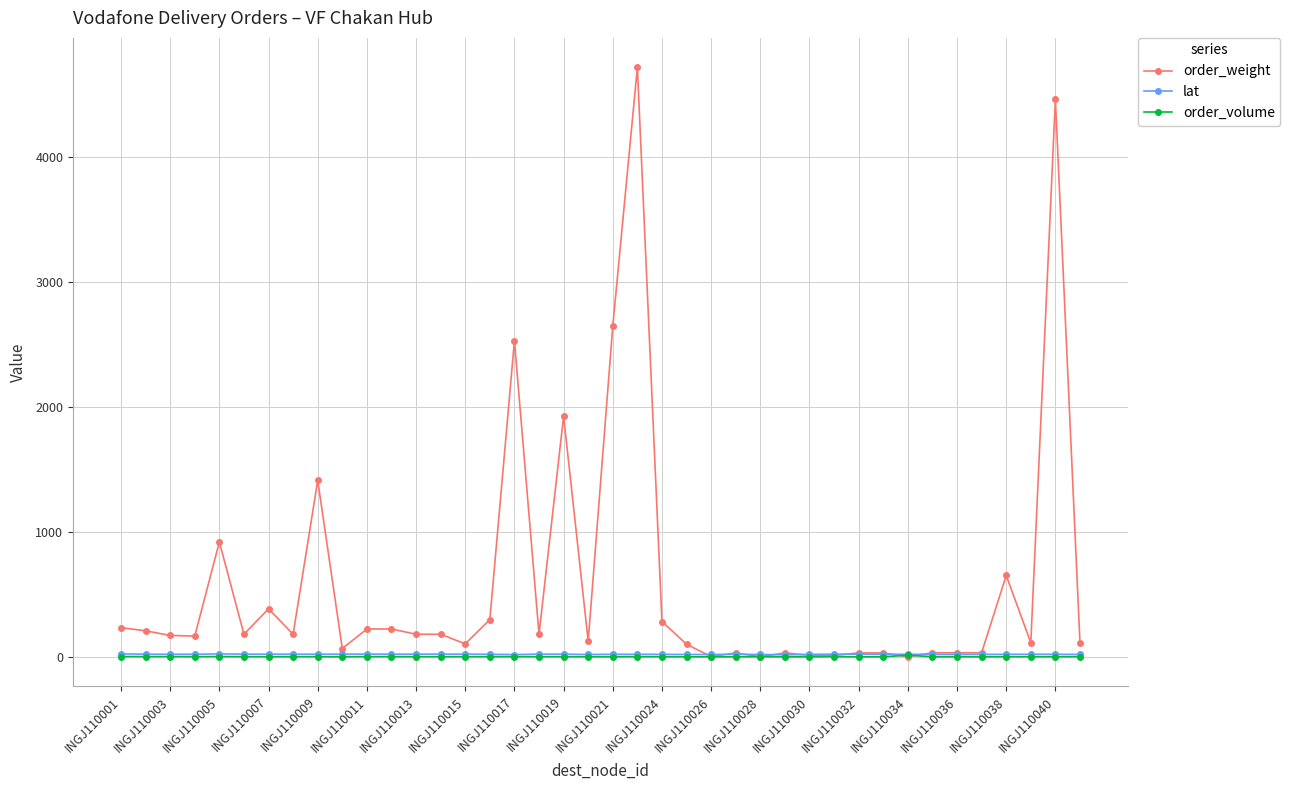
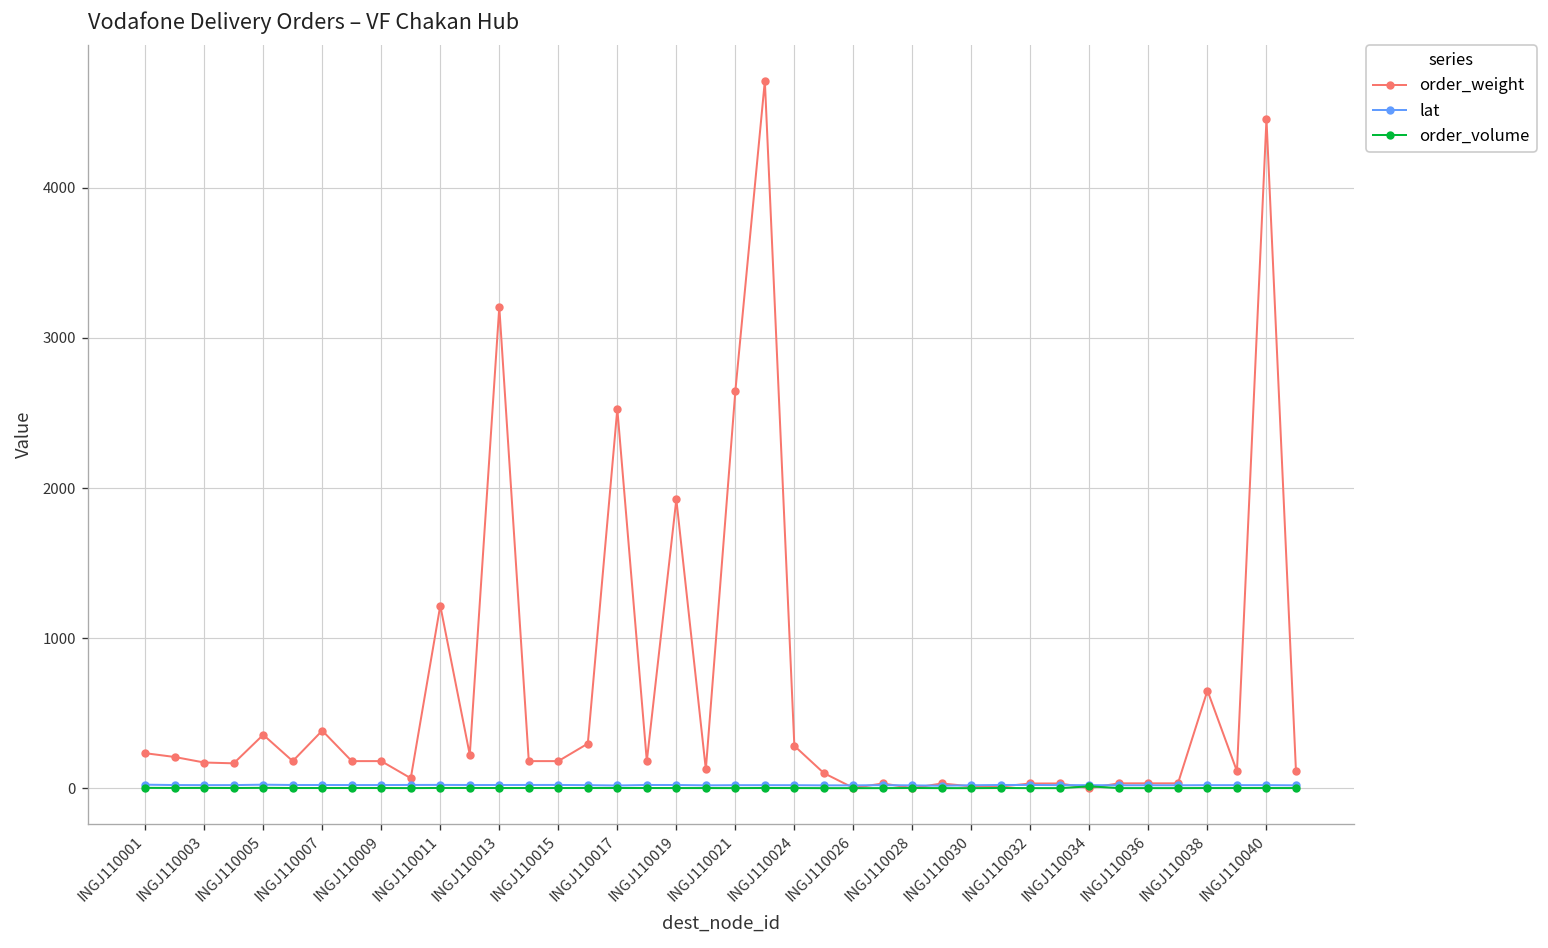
order_weight, INGJ110005: 920 -> 360
order_weight, INGJ110009: 1410 -> 180
order_weight, INGJ110011: 220 -> 1220
order_weight, INGJ110013: 180 -> 3210
order_weight, INGJ110015: 100 -> 180
